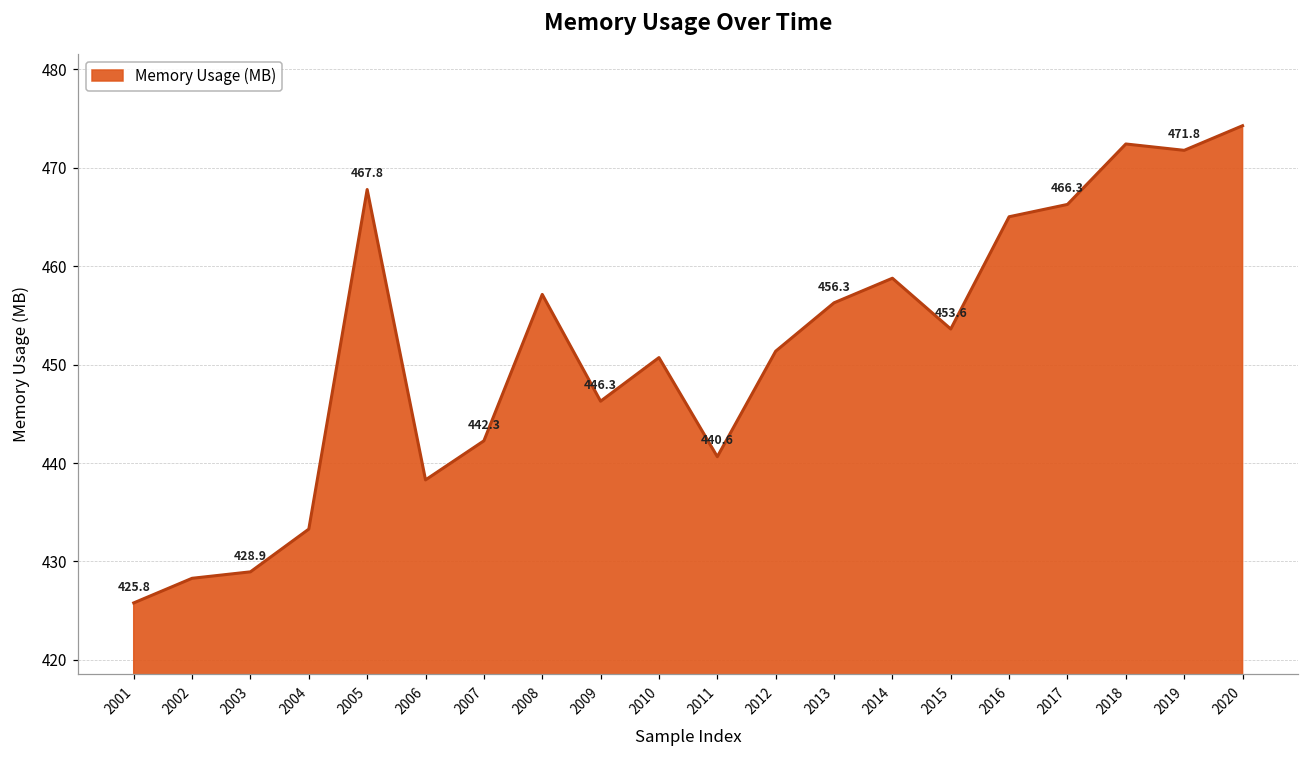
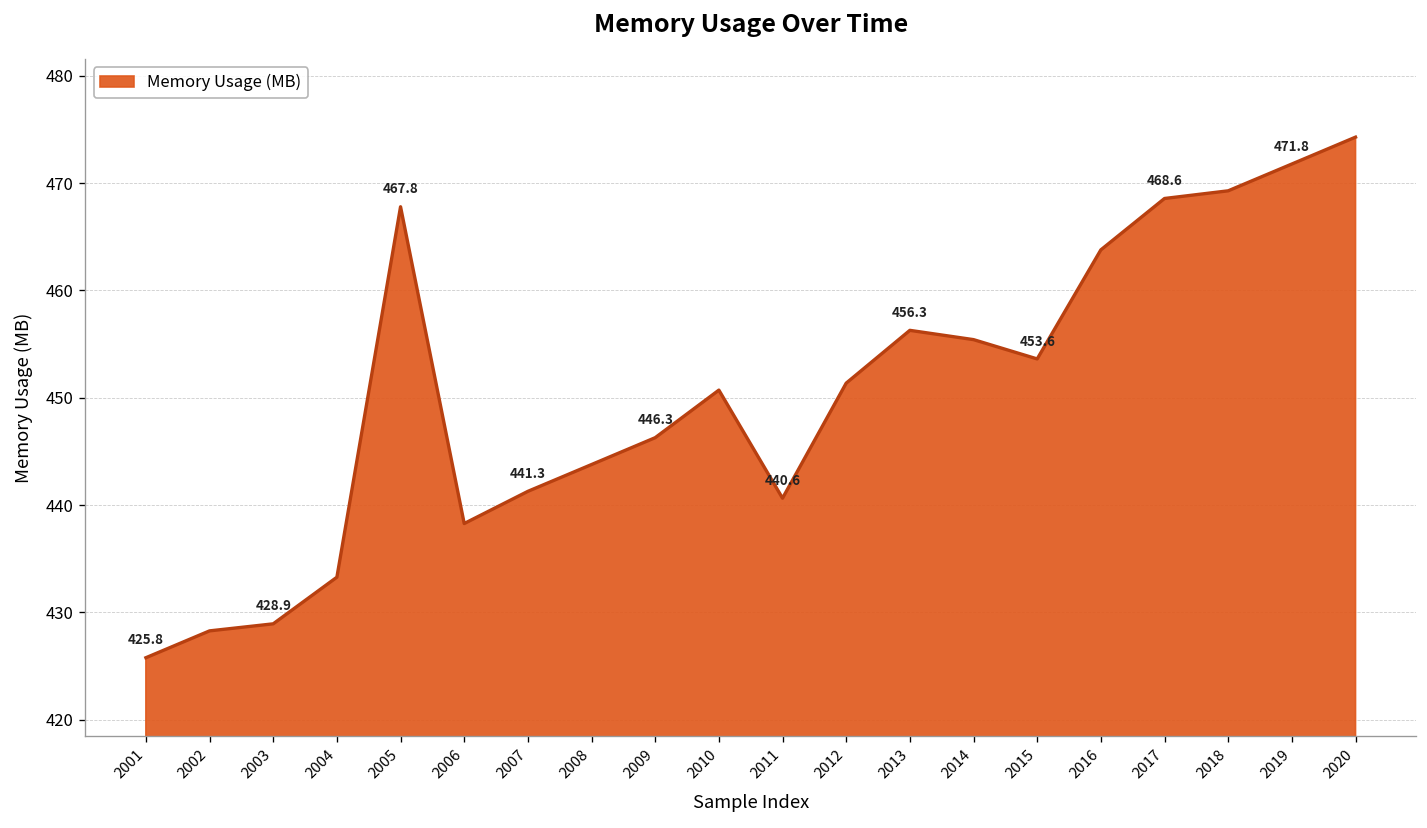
2007: 442.3 -> 441.3
2008: 457 -> 444
2014: 459 -> 455
2016: 465 -> 464
2017: 466.3 -> 468.6
2018: 472 -> 469
